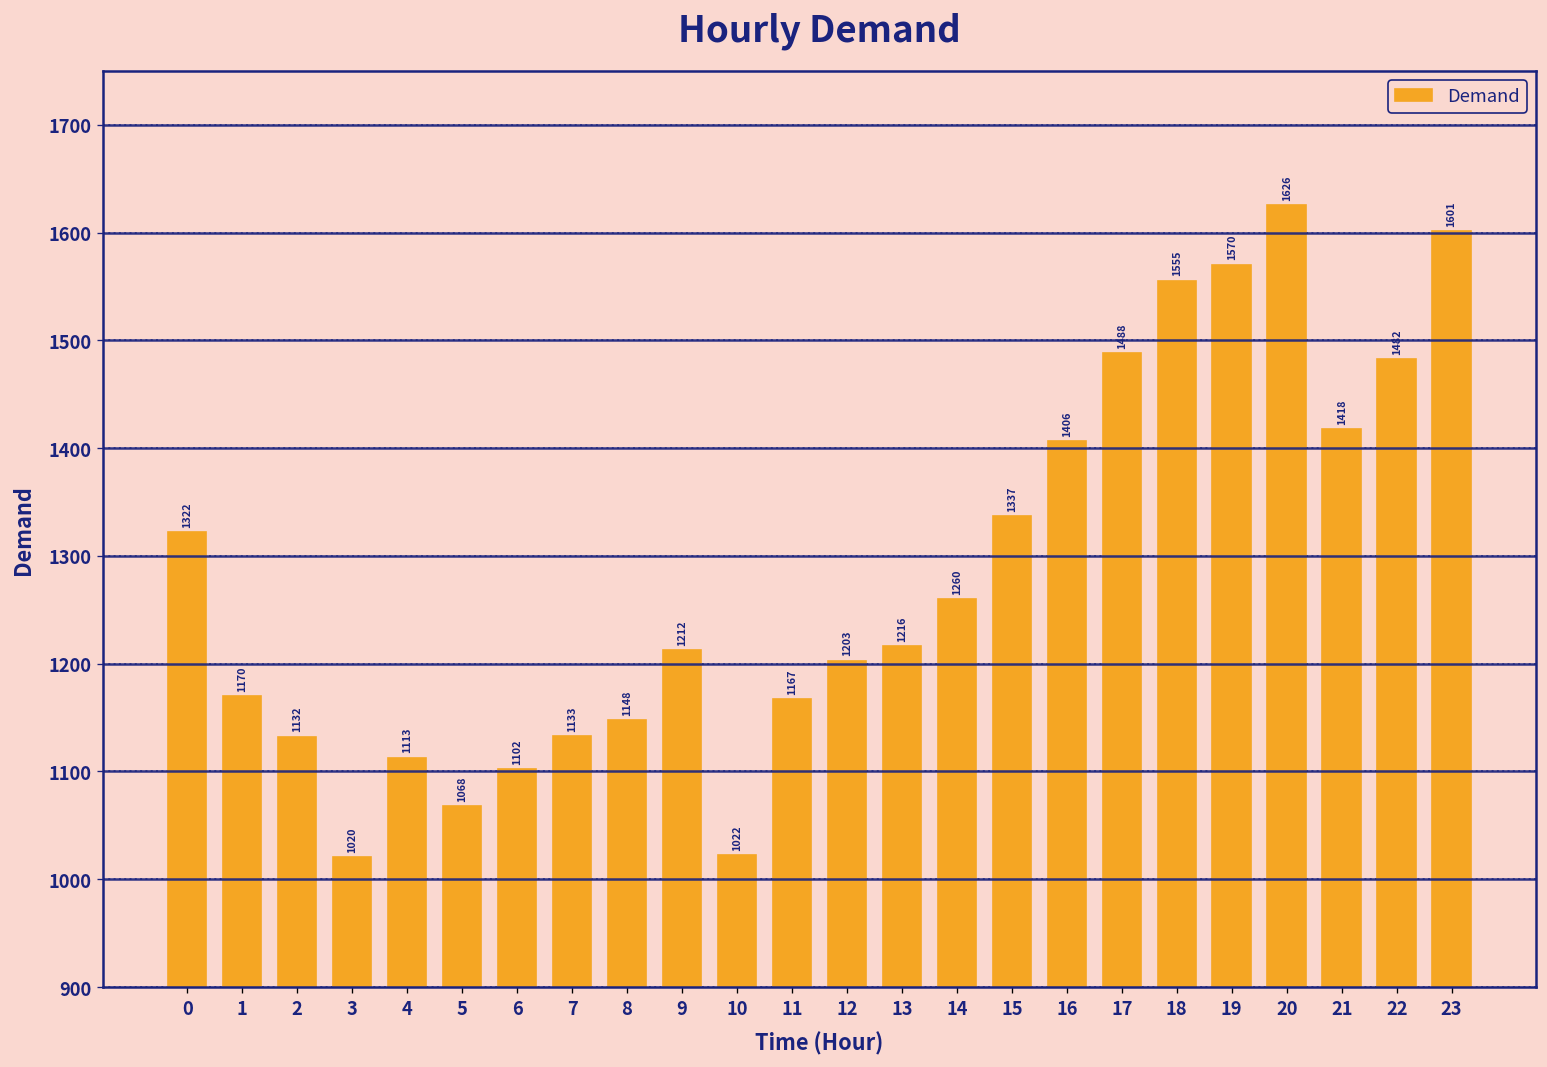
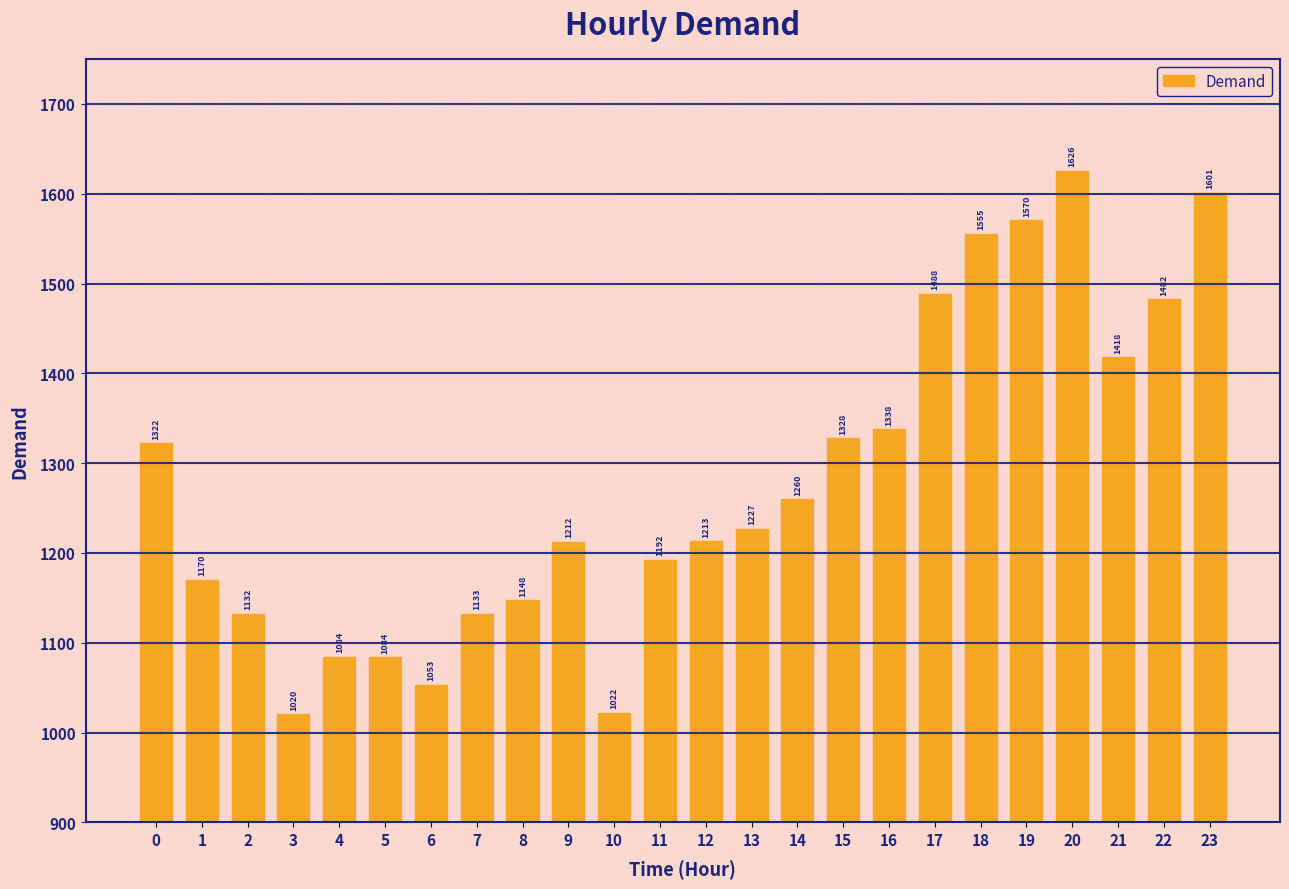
4: 1113 -> 1084
5: 1068 -> 1084
6: 1102 -> 1053
11: 1167 -> 1192
12: 1203 -> 1213
13: 1216 -> 1227
15: 1337 -> 1328
16: 1406 -> 1338
